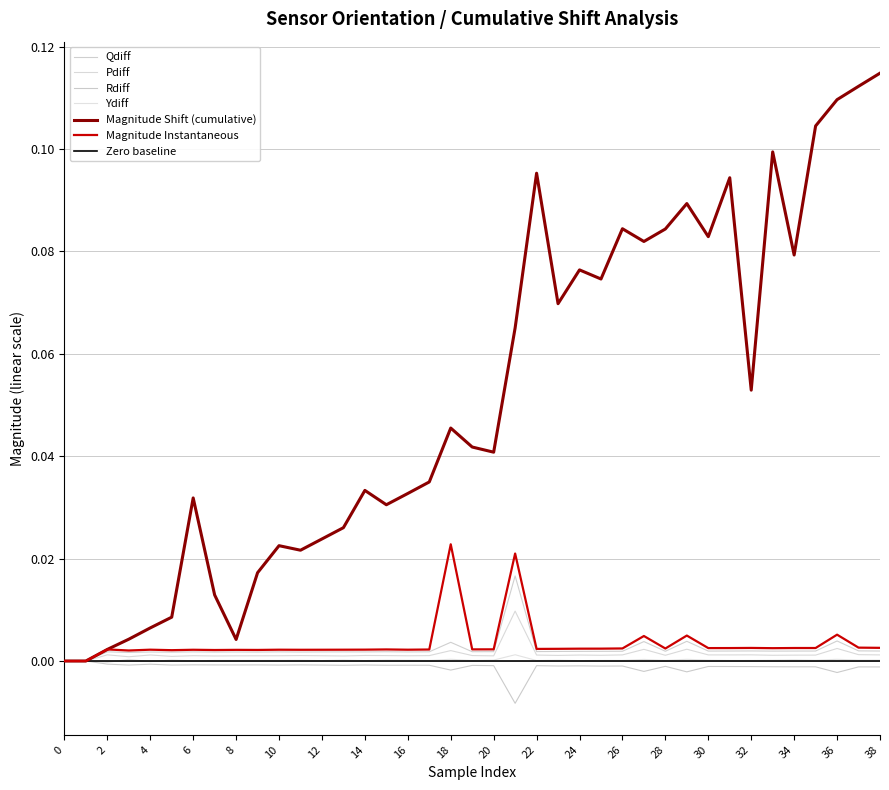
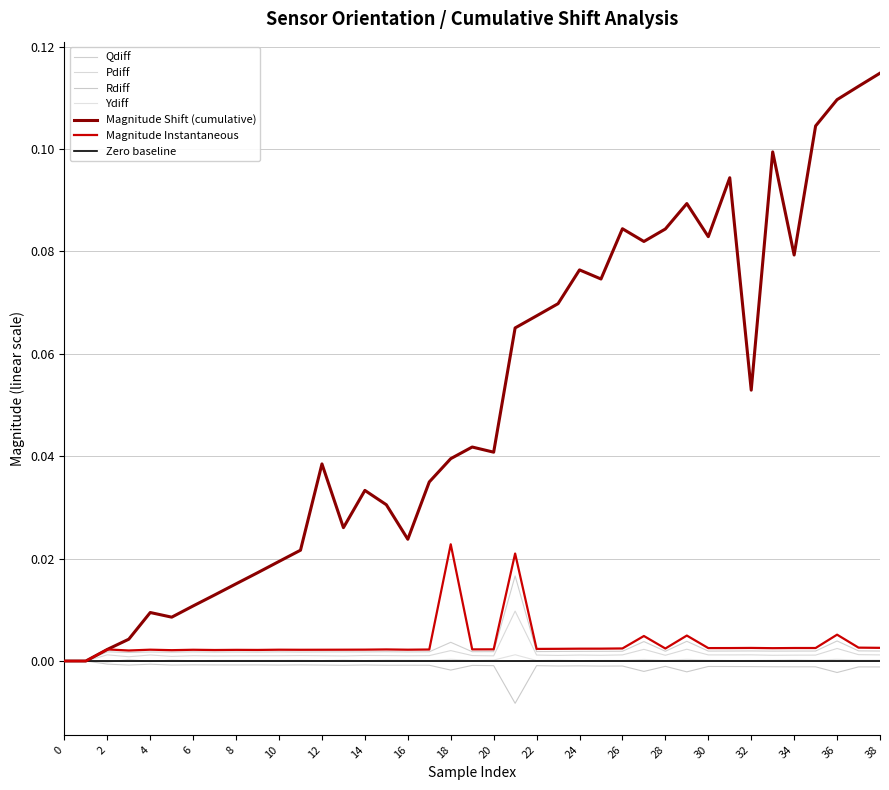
Magnitude Shift (cumulative), 4: 0.006 -> 0.009
Magnitude Shift (cumulative), 6: 0.032 -> 0.011
Magnitude Shift (cumulative), 8: 0.004 -> 0.015
Magnitude Shift (cumulative), 10: 0.023 -> 0.019
Magnitude Shift (cumulative), 12: 0.024 -> 0.038
Magnitude Shift (cumulative), 16: 0.033 -> 0.024
Magnitude Shift (cumulative), 18: 0.046 -> 0.040
Magnitude Shift (cumulative), 22: 0.095 -> 0.067
